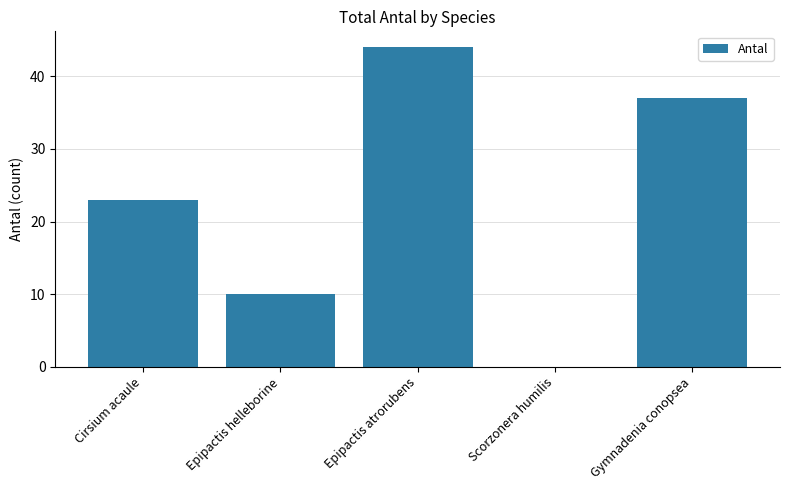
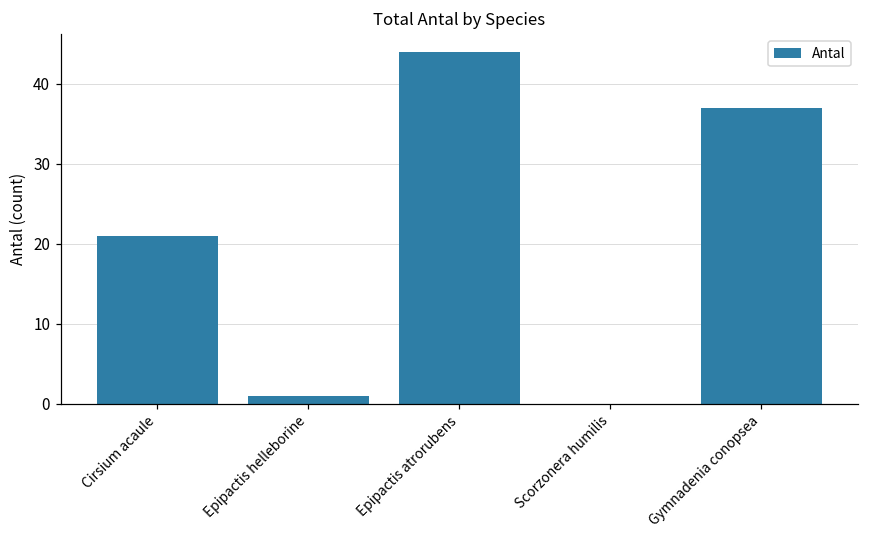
Cirsium acaule: 23 -> 21
Epipactis helleborine: 10 -> 1
